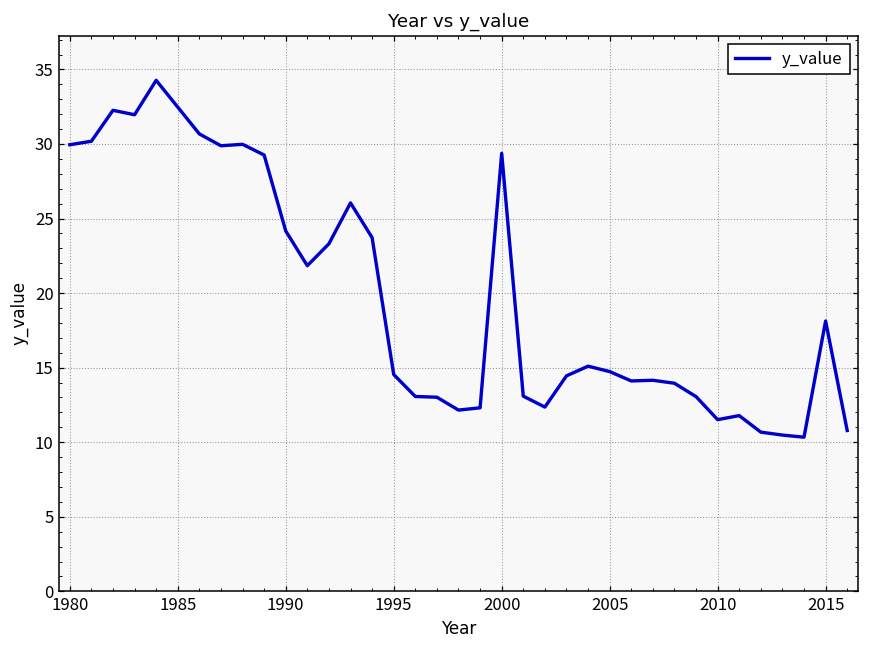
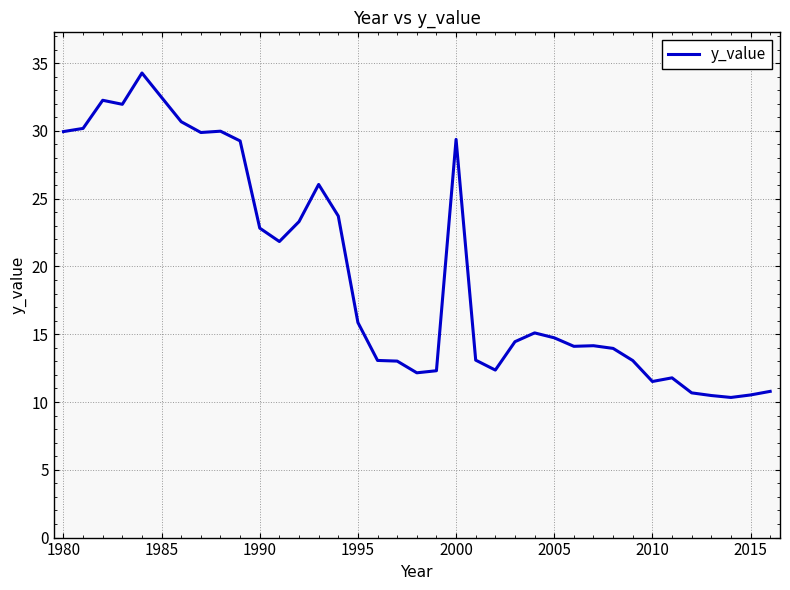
1990: 24.2 -> 22.8
1995: 14.5 -> 15.9
2015: 18.1 -> 10.5
